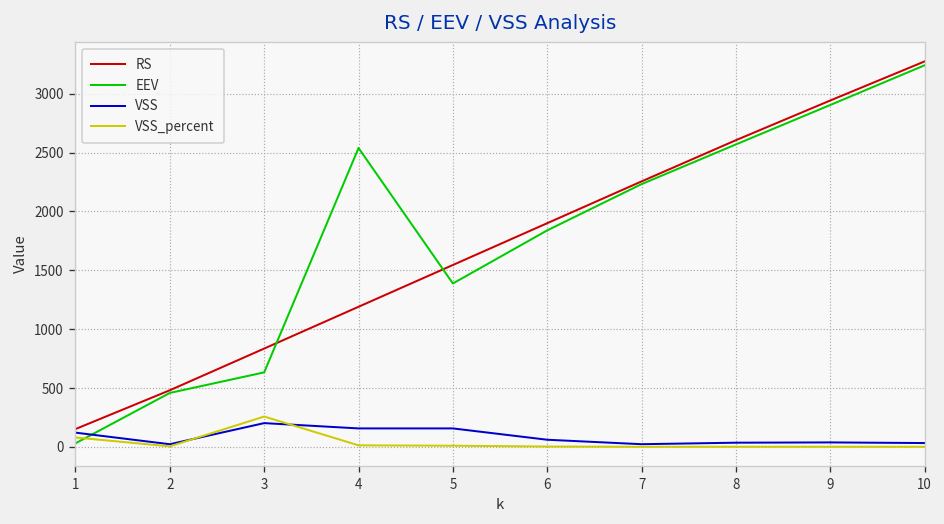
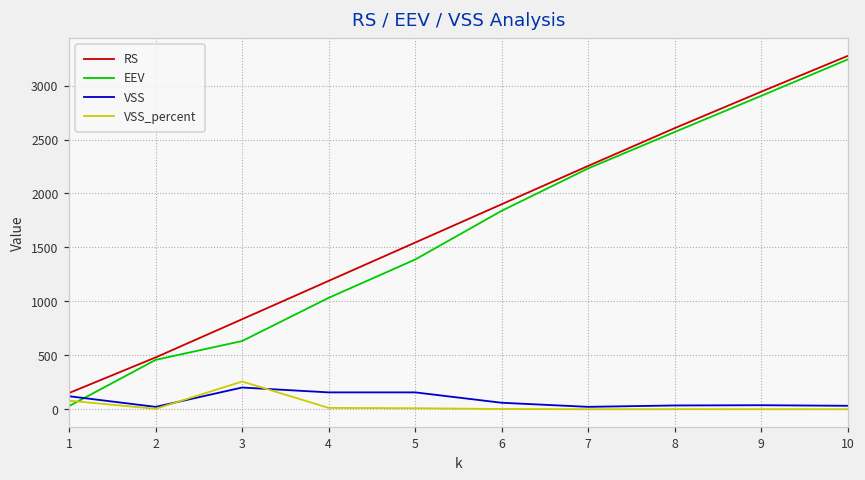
EEV, 4: 2500 -> 1000
